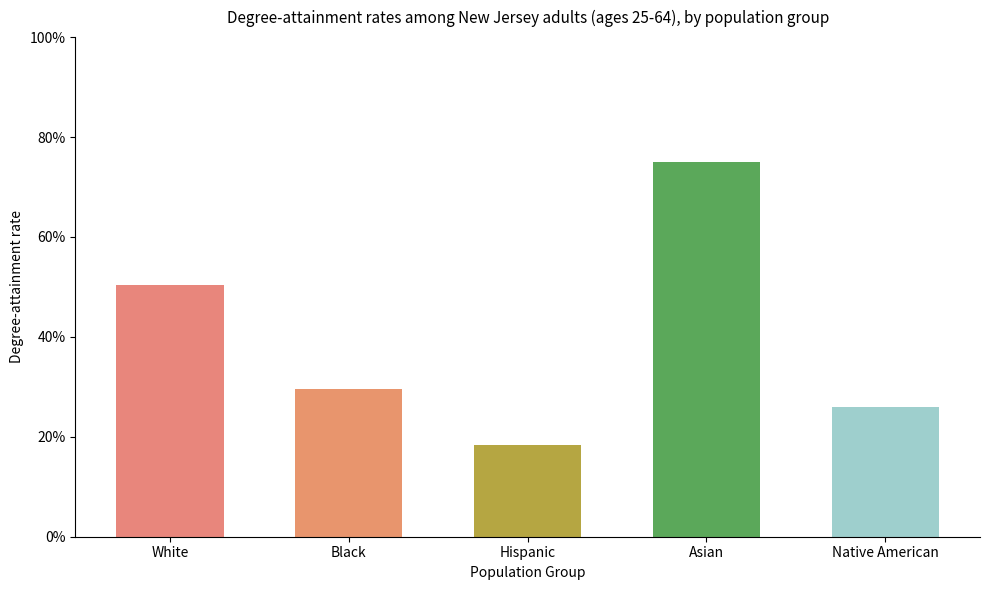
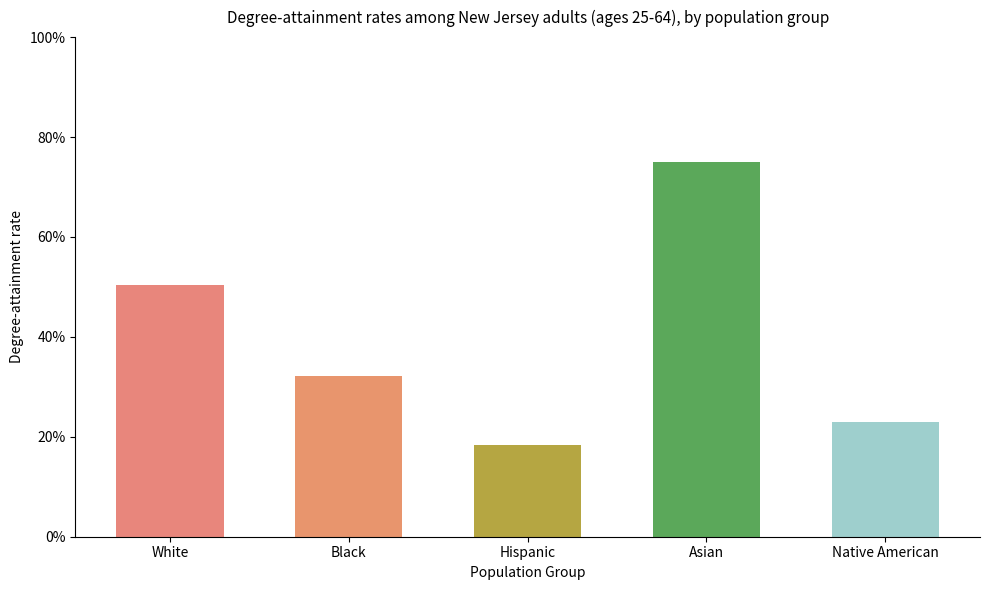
Black: 30% -> 32%
Native American: 26% -> 23%
